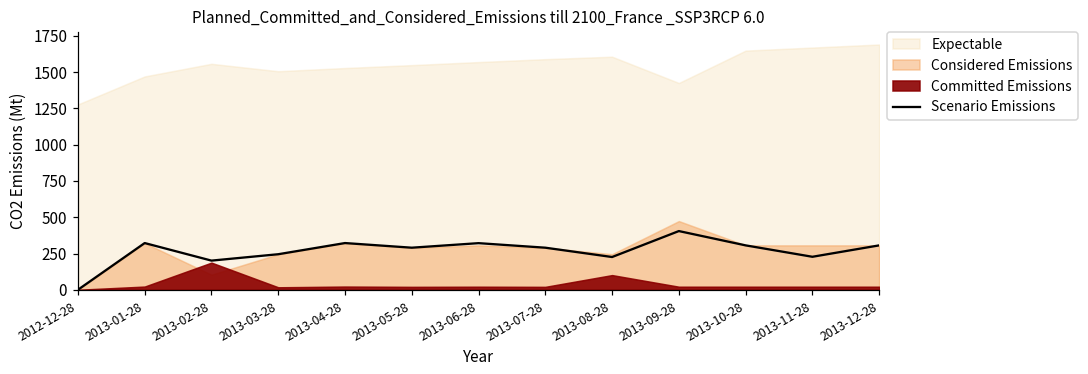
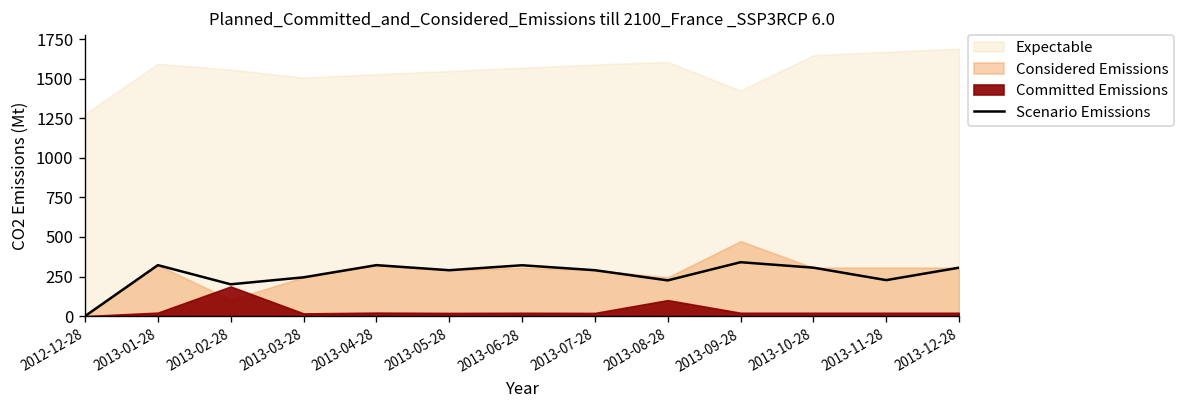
Expectable, 2013-01-28: 1470 -> 1590
Scenario Emissions, 2013-09-28: 400 -> 340
